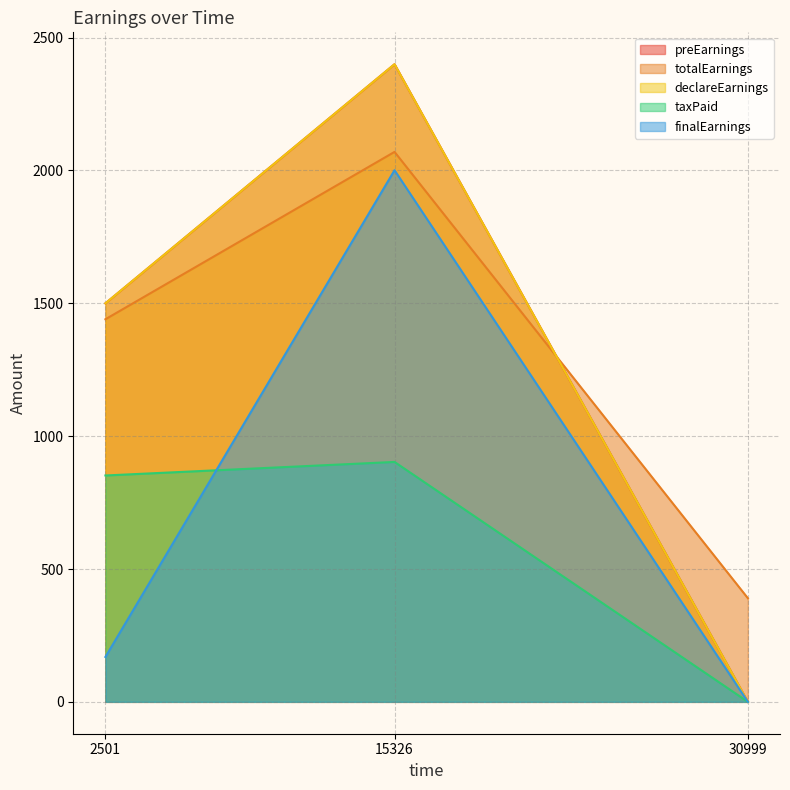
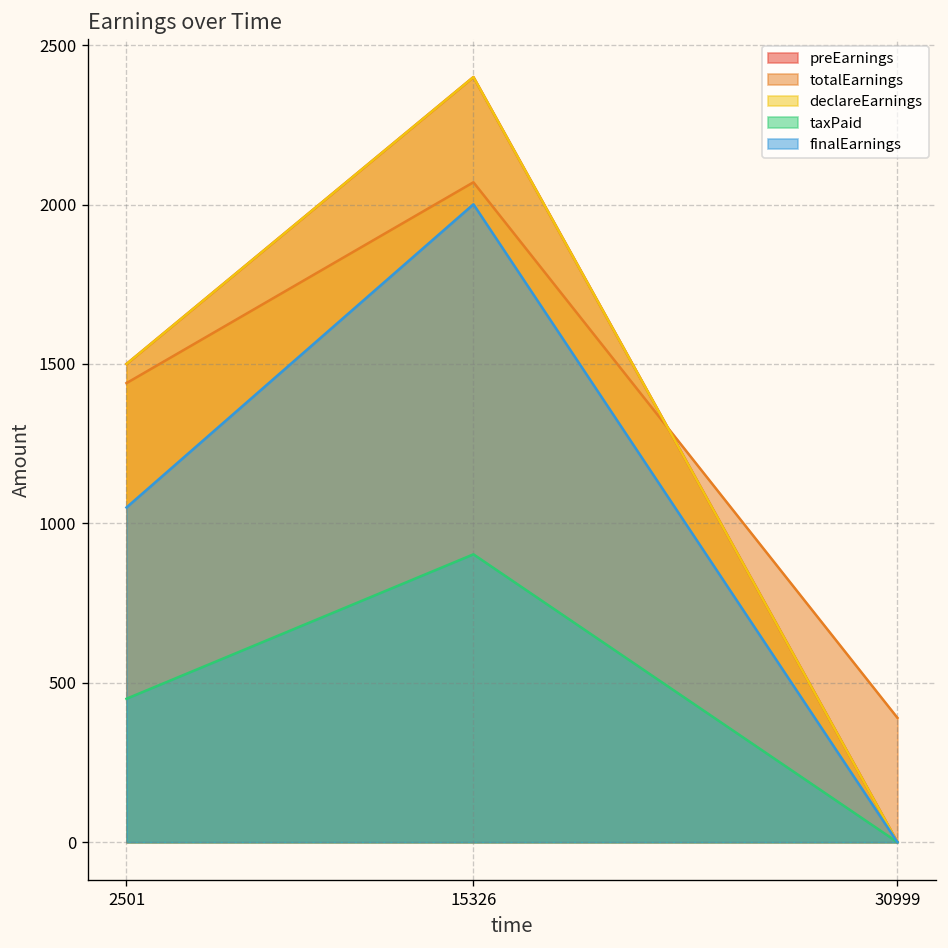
taxPaid, 2501: 850 -> 450
finalEarnings, 2501: 170 -> 1050
